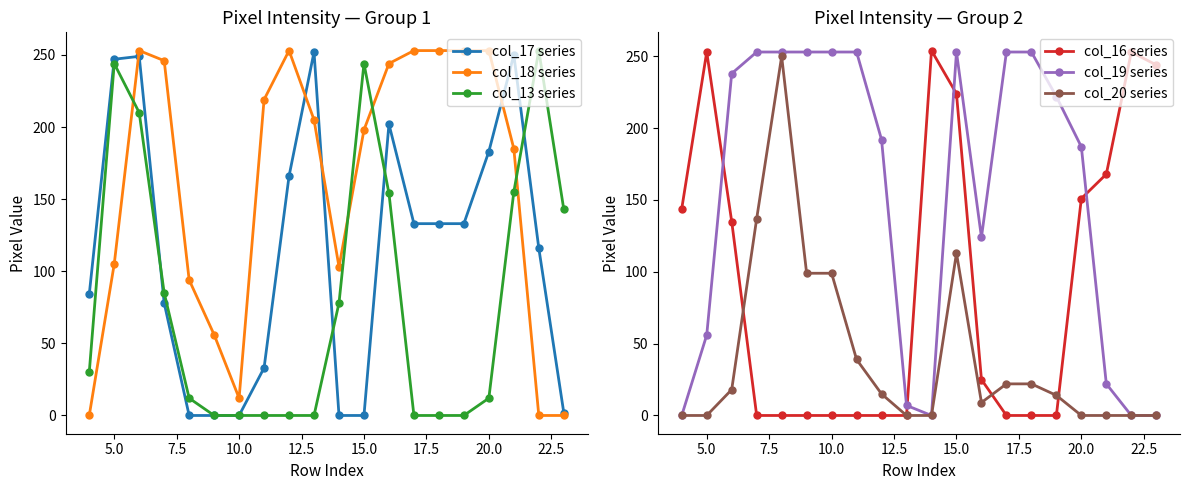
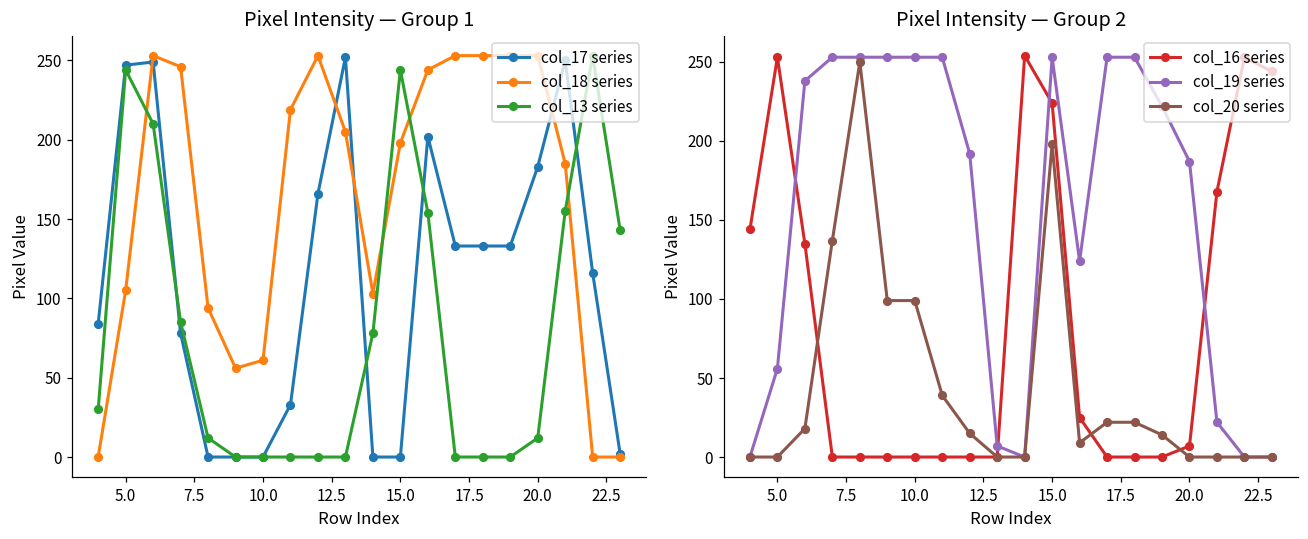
Pixel Intensity — Group 1, col_18 series, 10.0: 12 -> 61
Pixel Intensity — Group 2, col_20 series, 15.0: 113 -> 198
Pixel Intensity — Group 2, col_16 series, 20.0: 151 -> 7
